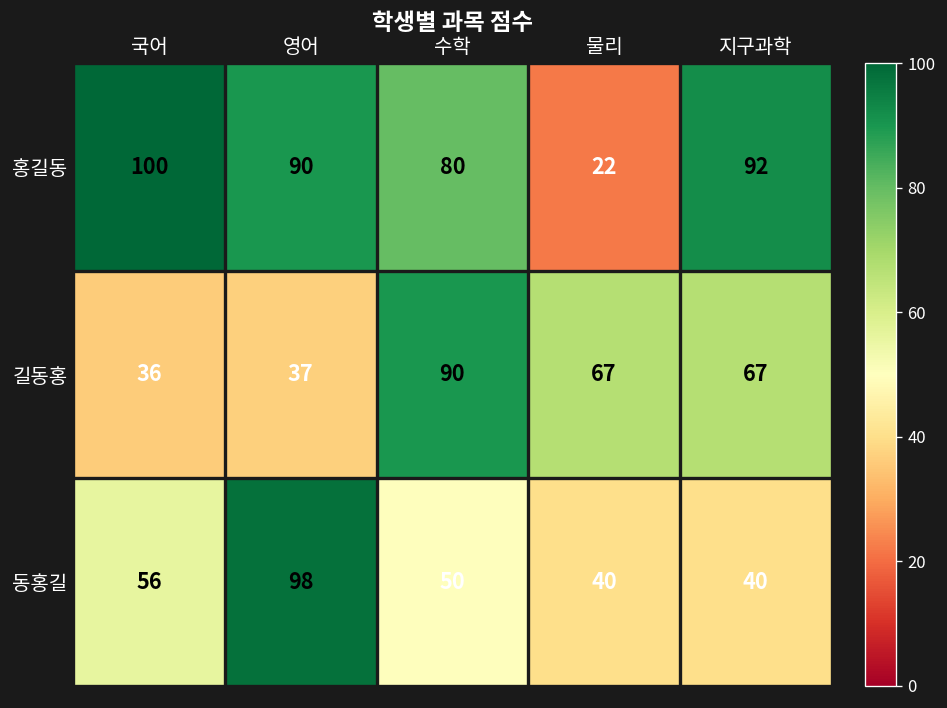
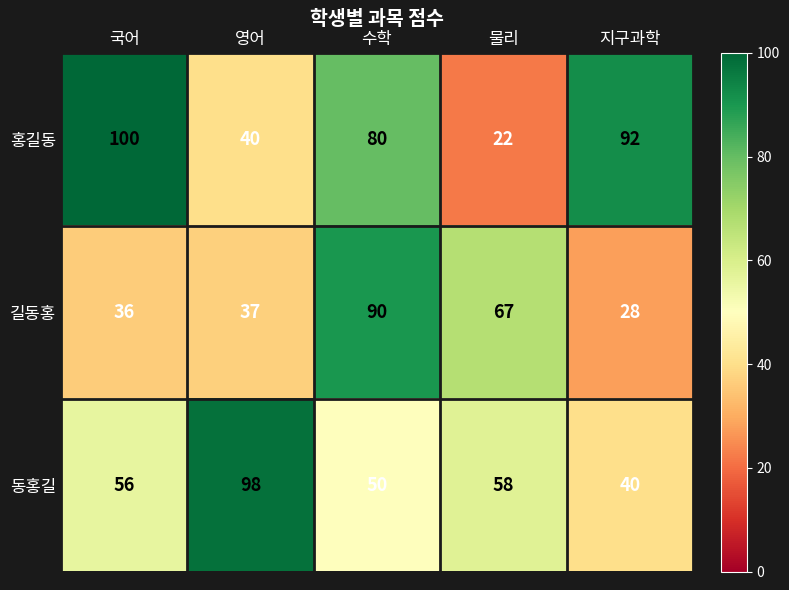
홍길동, 영어: 90 -> 40
길동홍, 지구과학: 67 -> 28
동홍길, 물리: 40 -> 58
